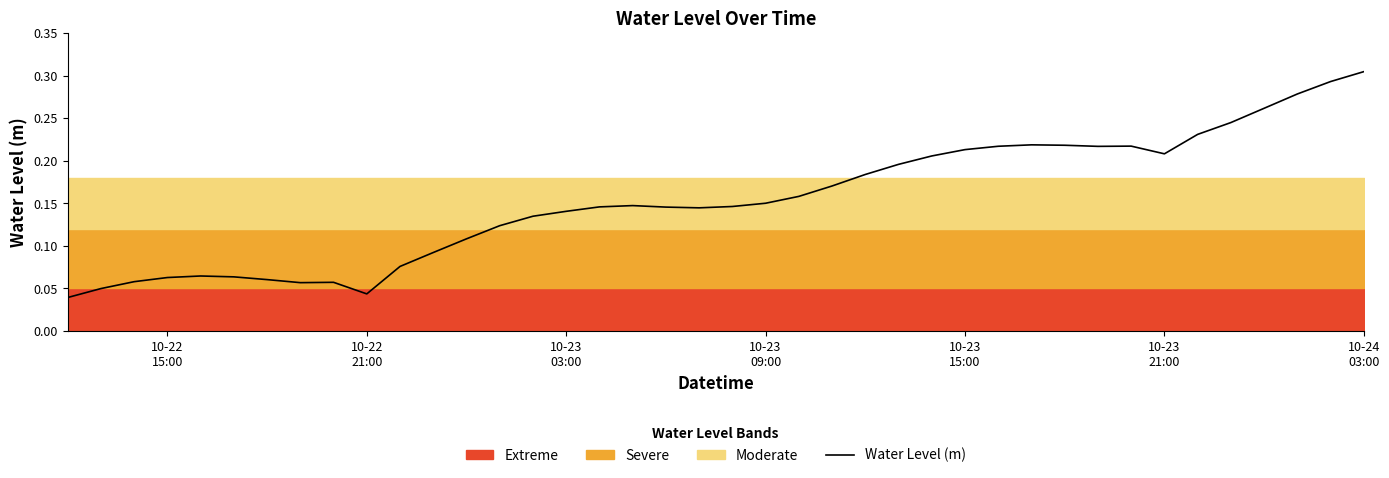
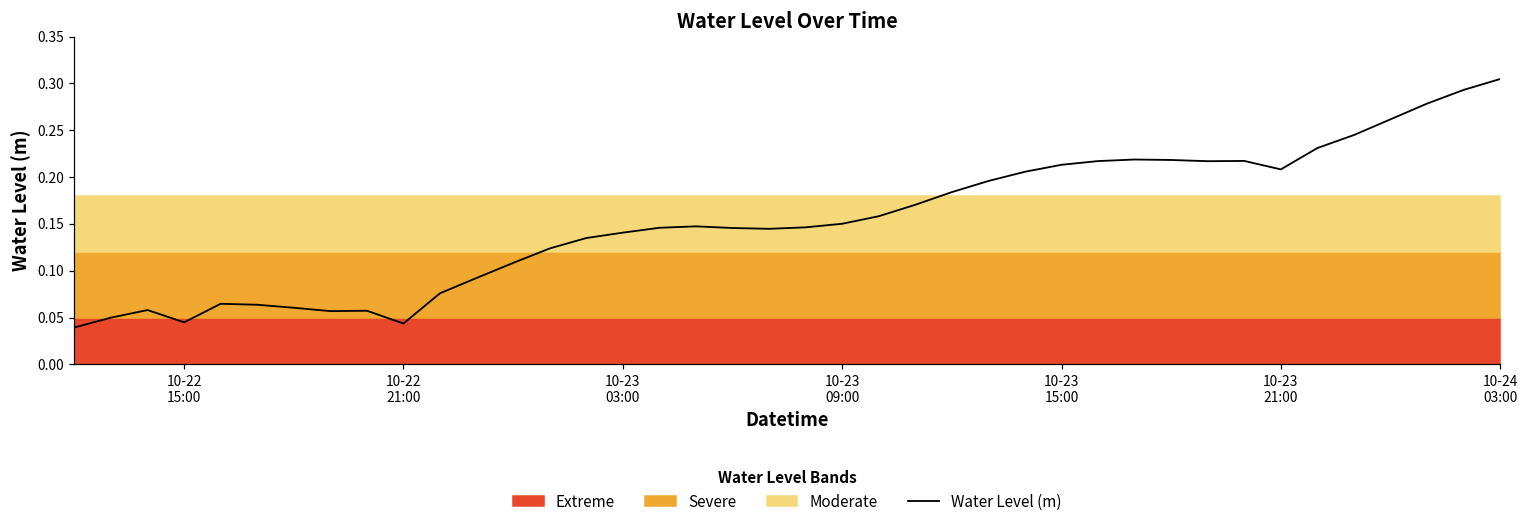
Water Level (m), 10-22 15:00: 0.06 -> 0.04
